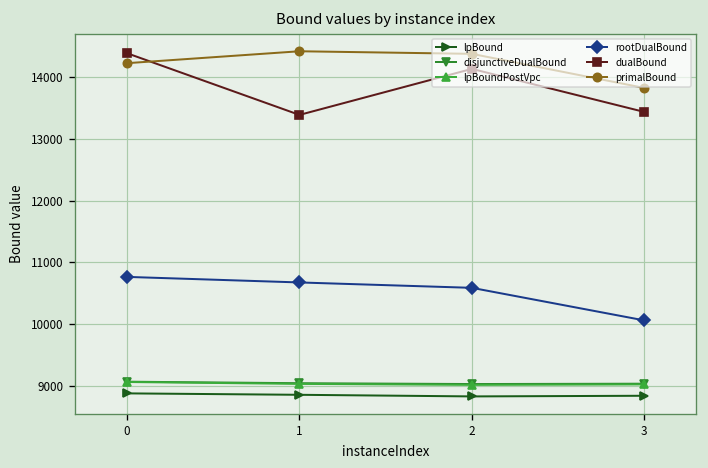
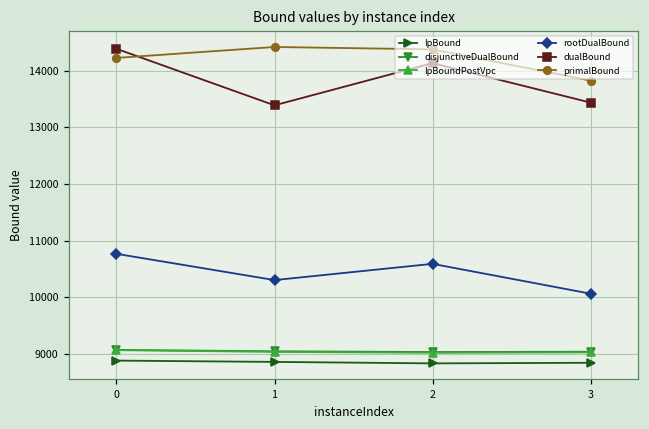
rootDualBound, 1: 10700 -> 10300
